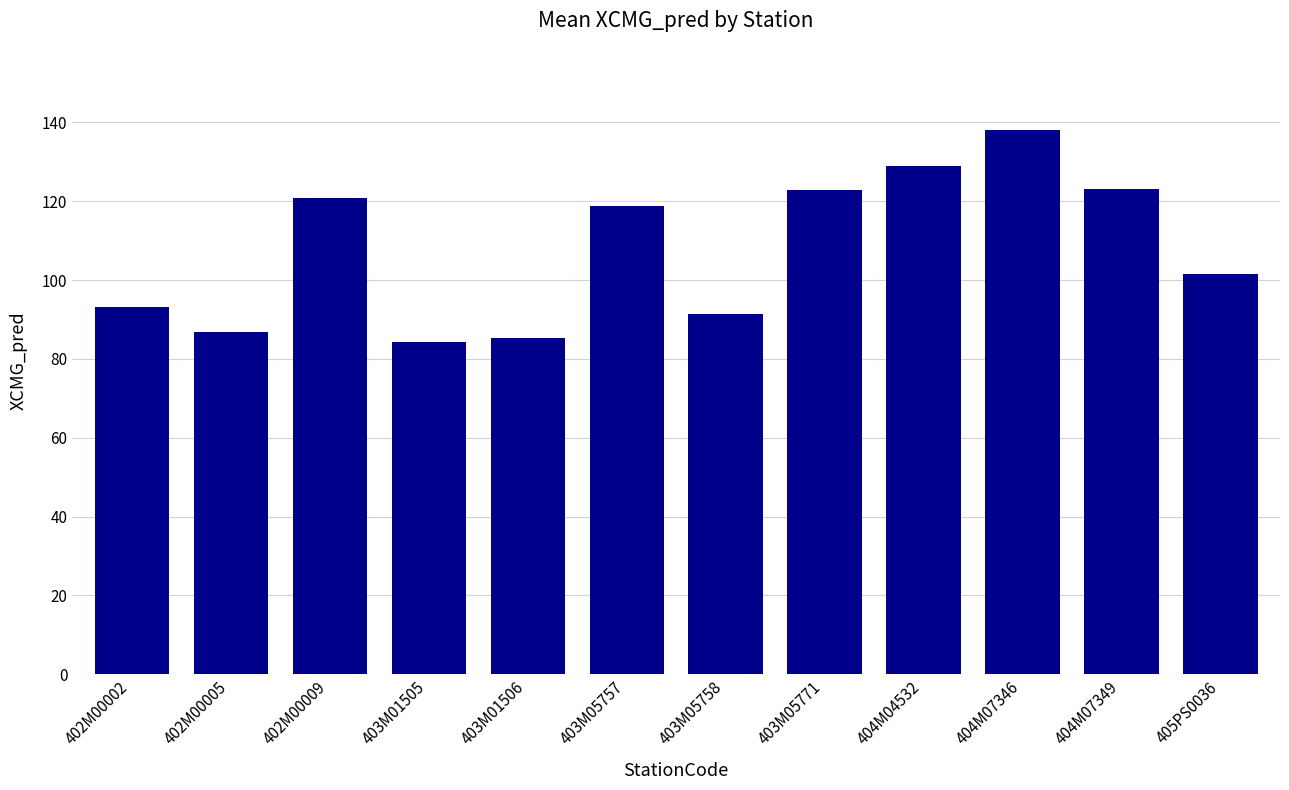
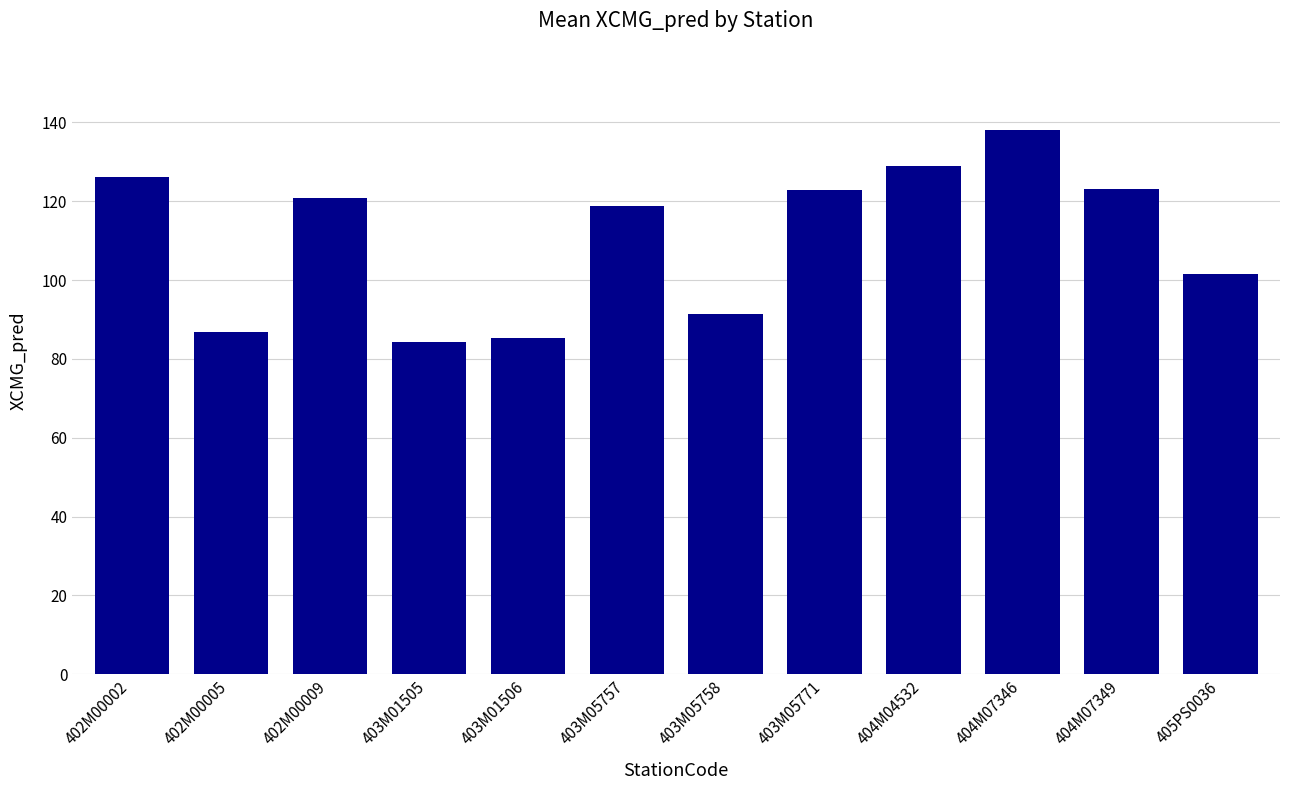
402M00002: 93 -> 126
